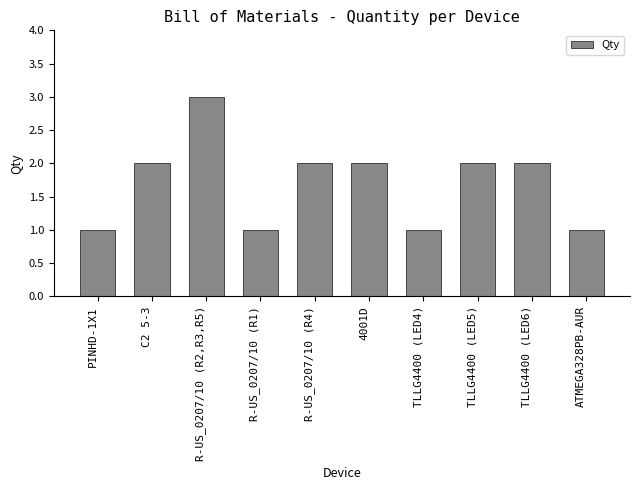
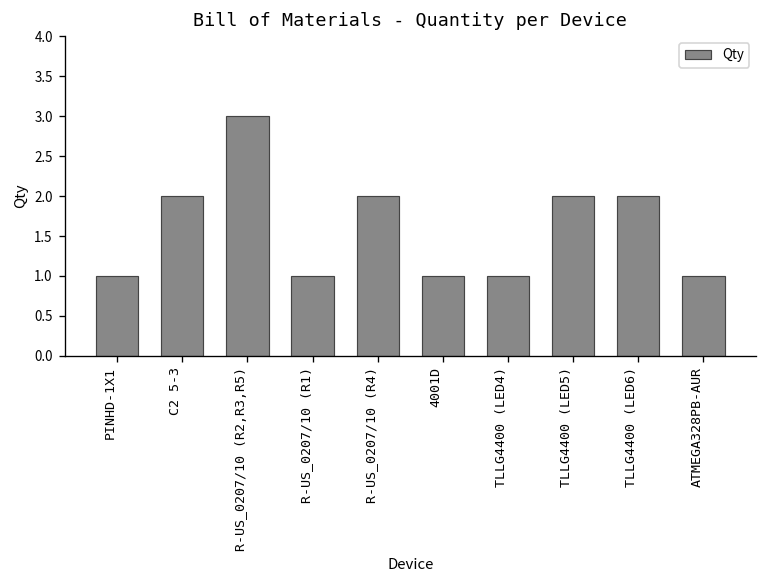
4001D: 2 -> 1
